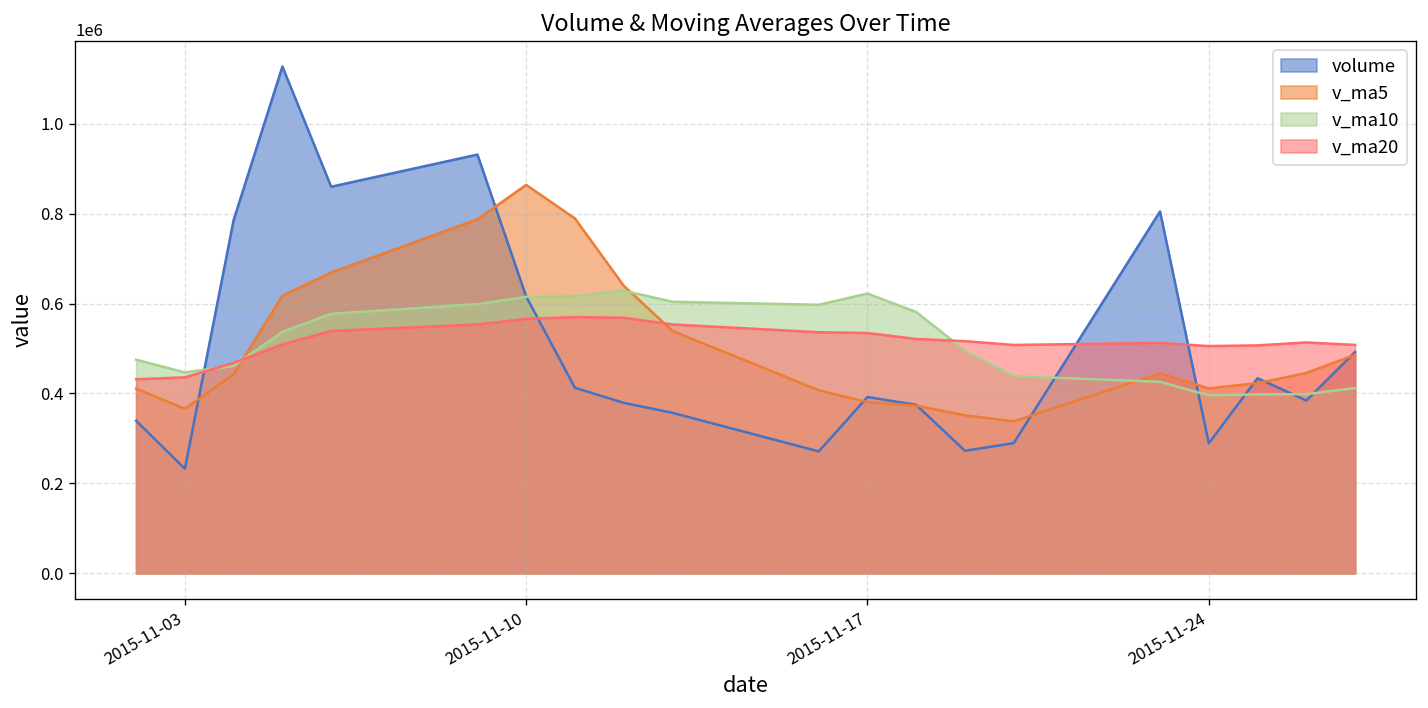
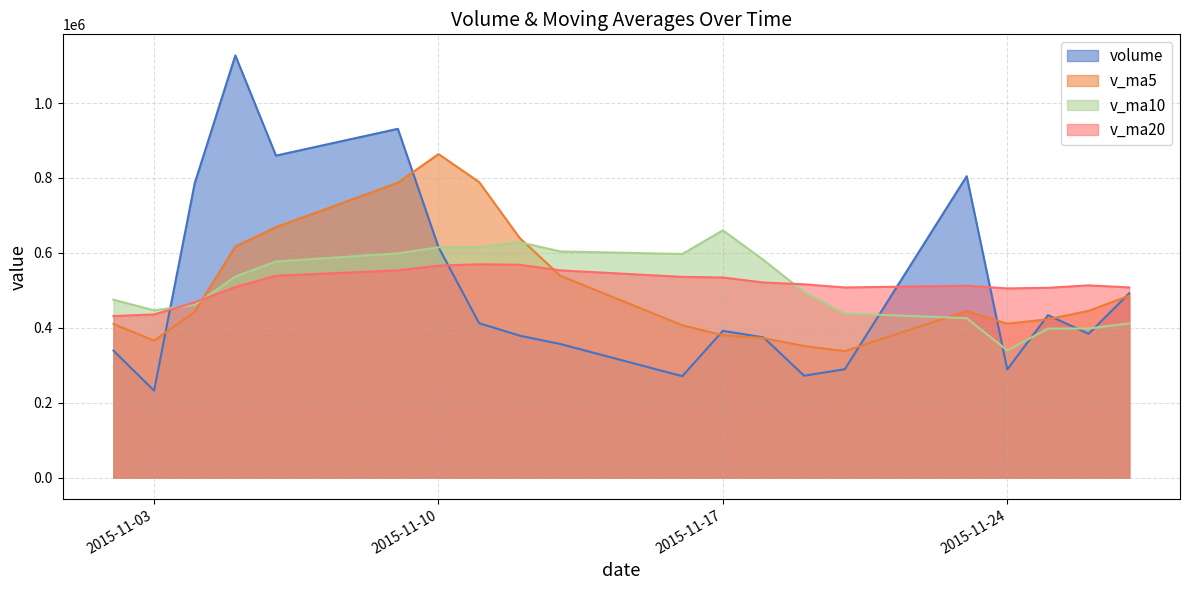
v_ma10, 2015-11-17: 620000 -> 660000
v_ma10, 2015-11-24: 400000 -> 340000
